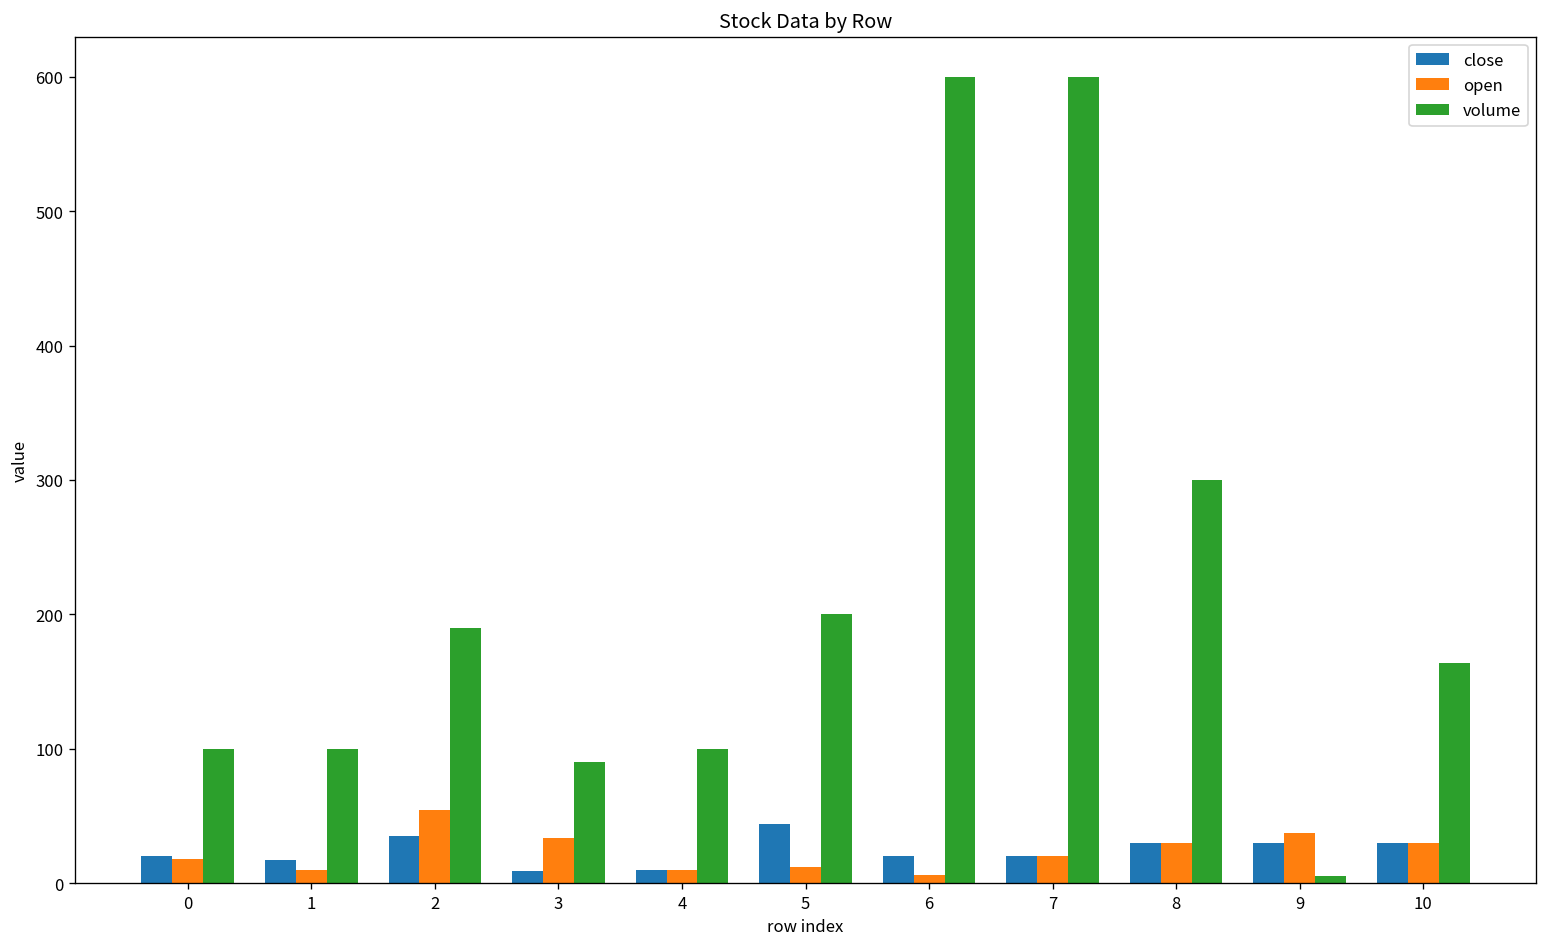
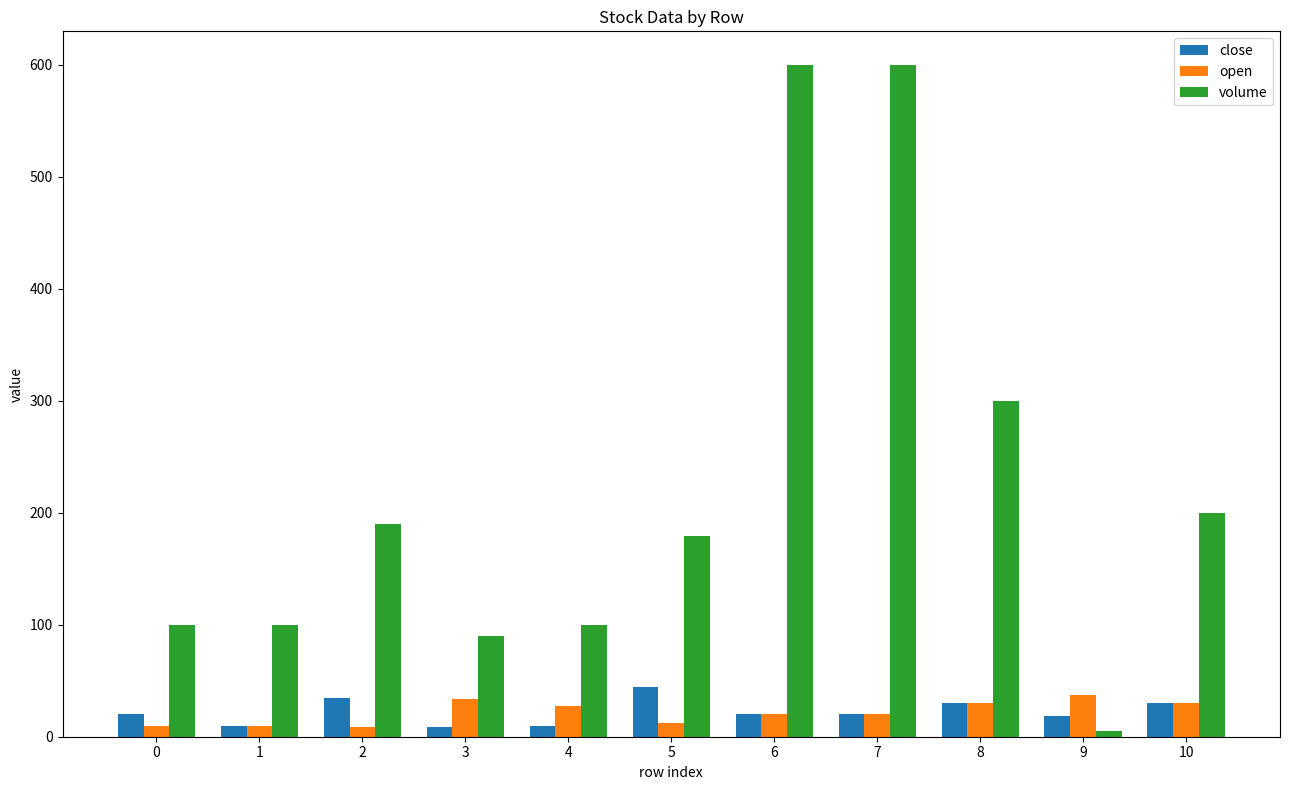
open, 0: 18 -> 10
close, 1: 17 -> 10
open, 2: 54 -> 9
open, 4: 10 -> 28
volume, 5: 200 -> 180
open, 6: 6 -> 20
close, 9: 30 -> 18
volume, 10: 164 -> 200
